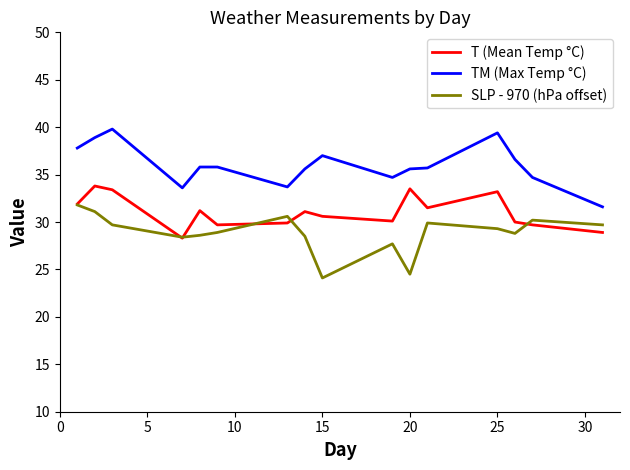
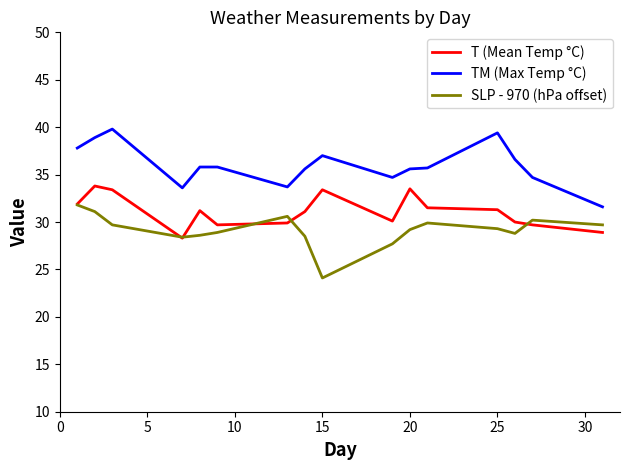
T (Mean Temp °C), 15: 31 -> 33
SLP - 970 (hPa offset), 20: 25 -> 29
T (Mean Temp °C), 25: 33 -> 31
